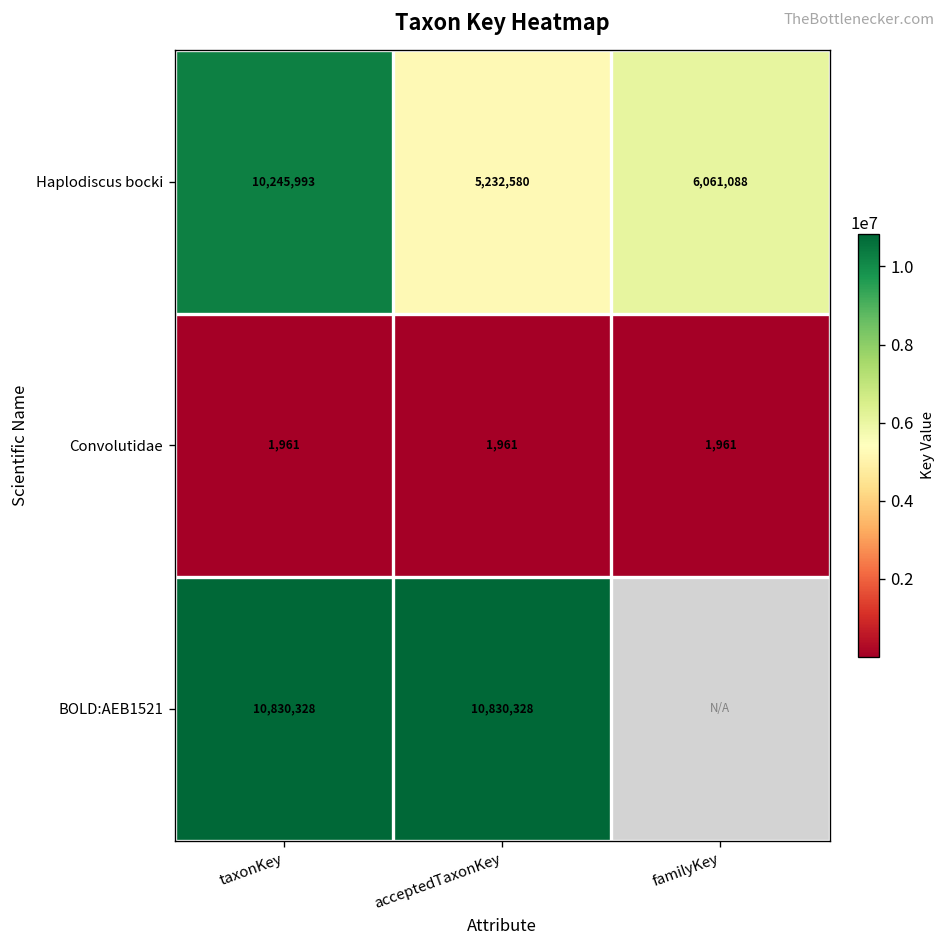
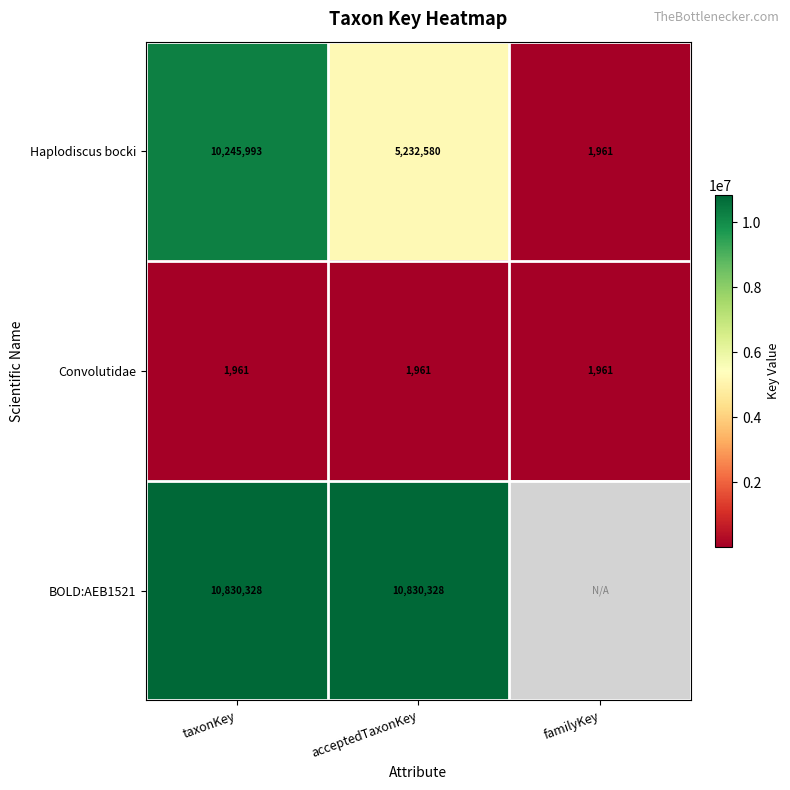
Haplodiscus bocki, familyKey: 6,061,088 -> 1,961
